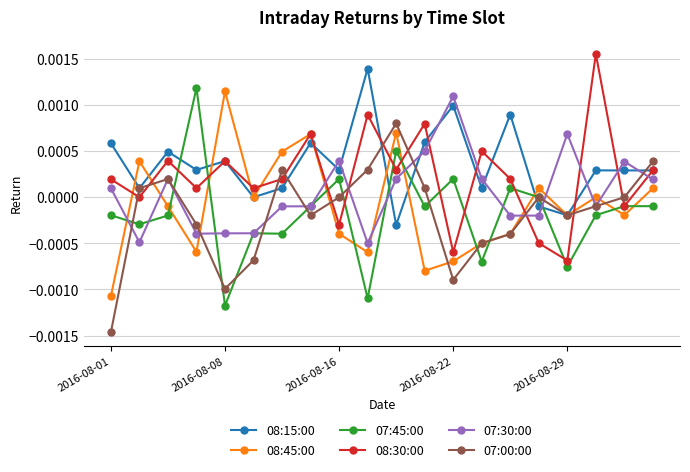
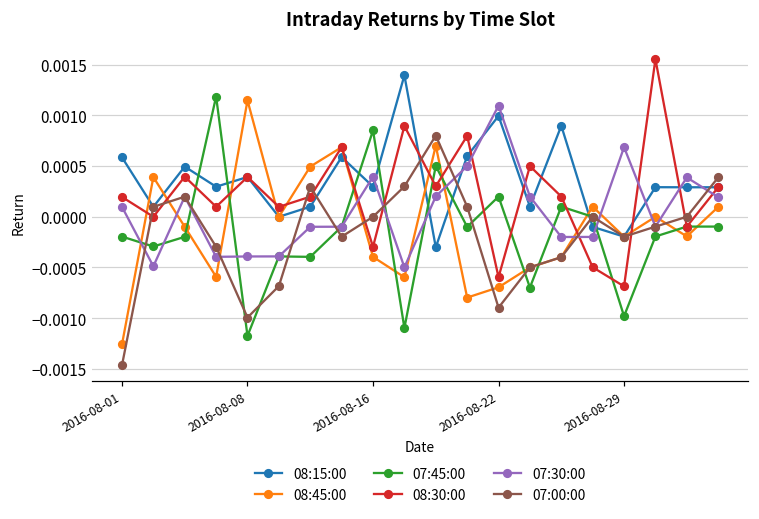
08:45:00, 2016-08-01: -0.0011 -> -0.0013
07:45:00, 2016-08-16: 0.0002 -> 0.0009
07:45:00, 2016-08-29: -0.0008 -> -0.0010
